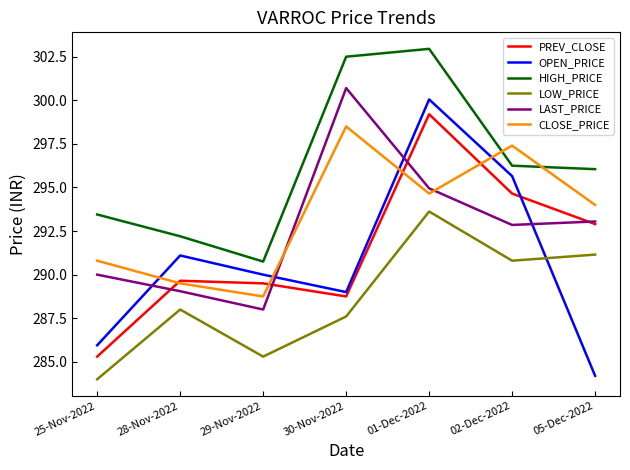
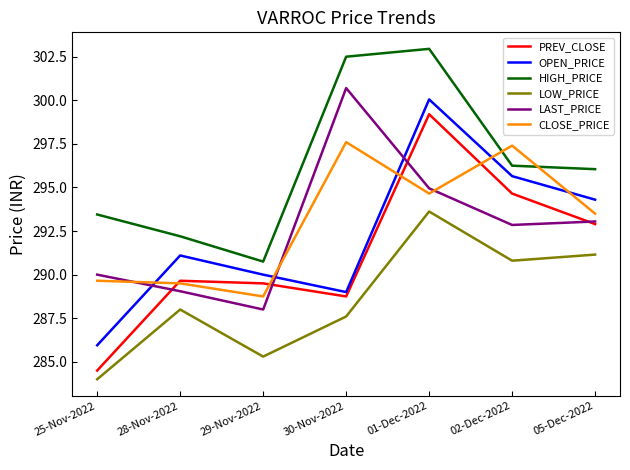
PREV_CLOSE, 25-Nov-2022: 285.3 -> 284.5
CLOSE_PRICE, 25-Nov-2022: 290.8 -> 289.7
CLOSE_PRICE, 30-Nov-2022: 298.5 -> 297.6
OPEN_PRICE, 05-Dec-2022: 284.2 -> 294.3
CLOSE_PRICE, 05-Dec-2022: 294.0 -> 293.5
